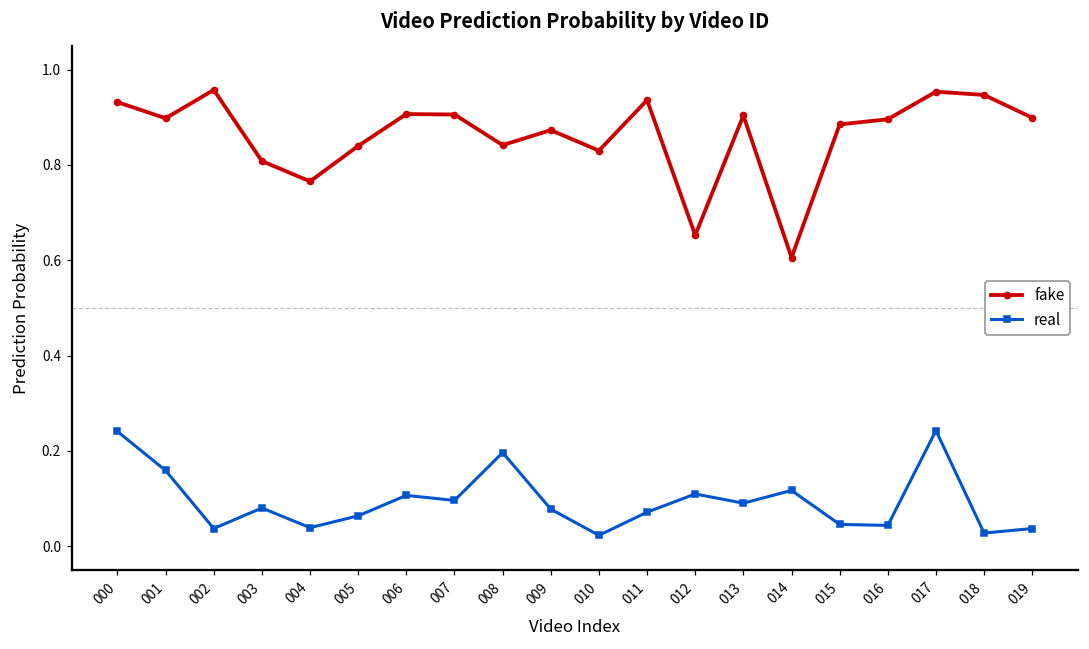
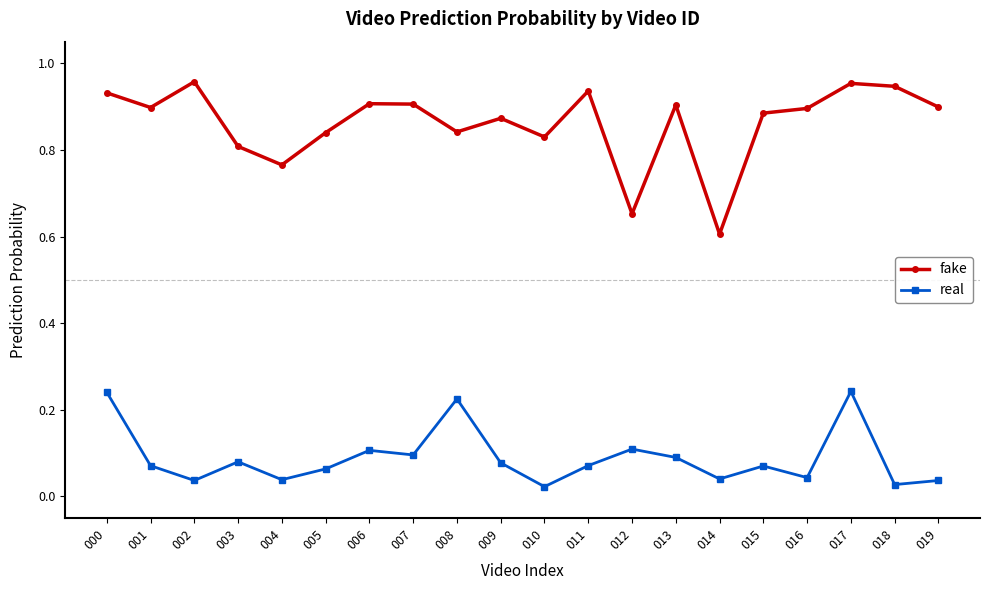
real, 001: 0.16 -> 0.07
real, 008: 0.20 -> 0.23
real, 014: 0.12 -> 0.04
real, 015: 0.05 -> 0.07
